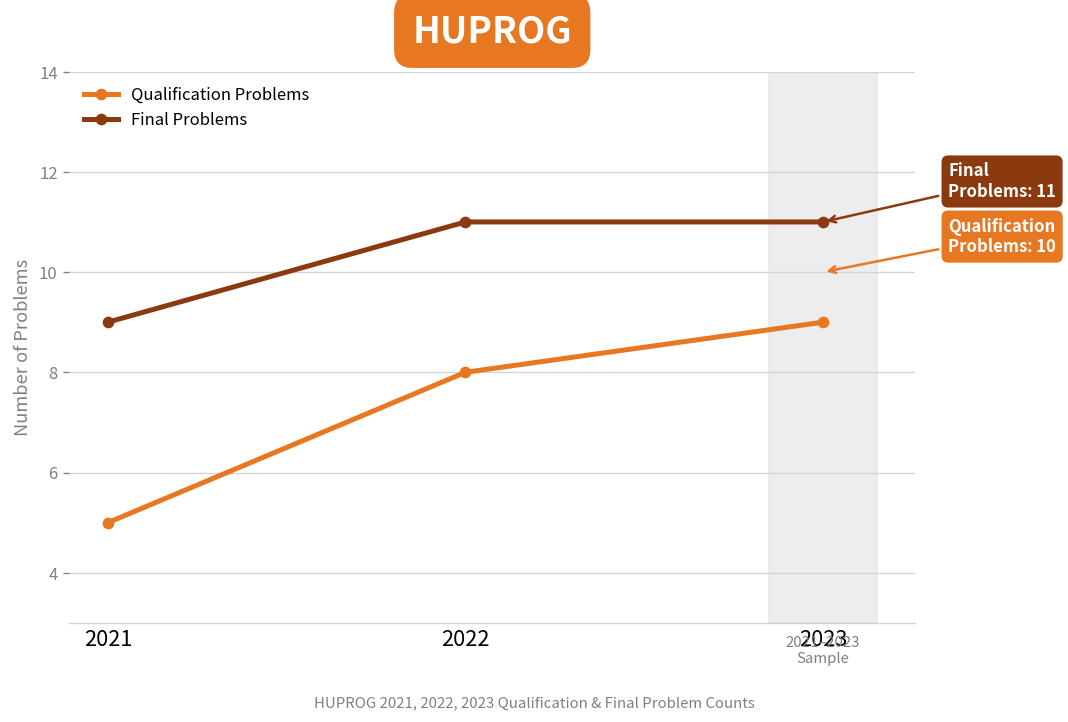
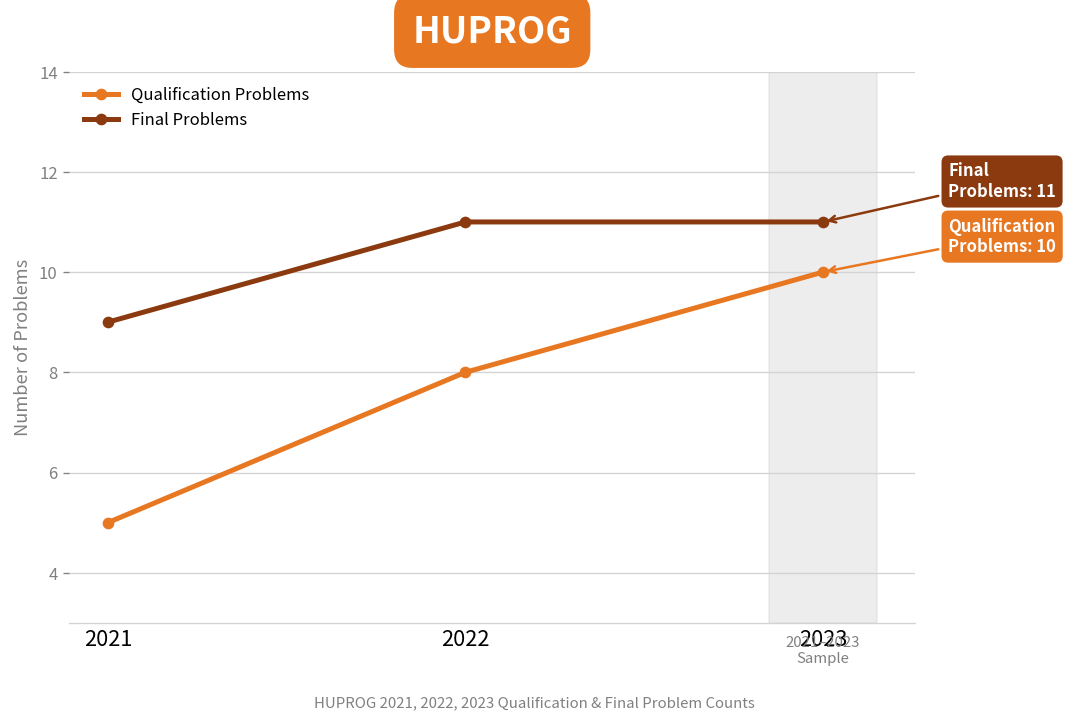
Qualification Problems, 2023: 9 -> 10
